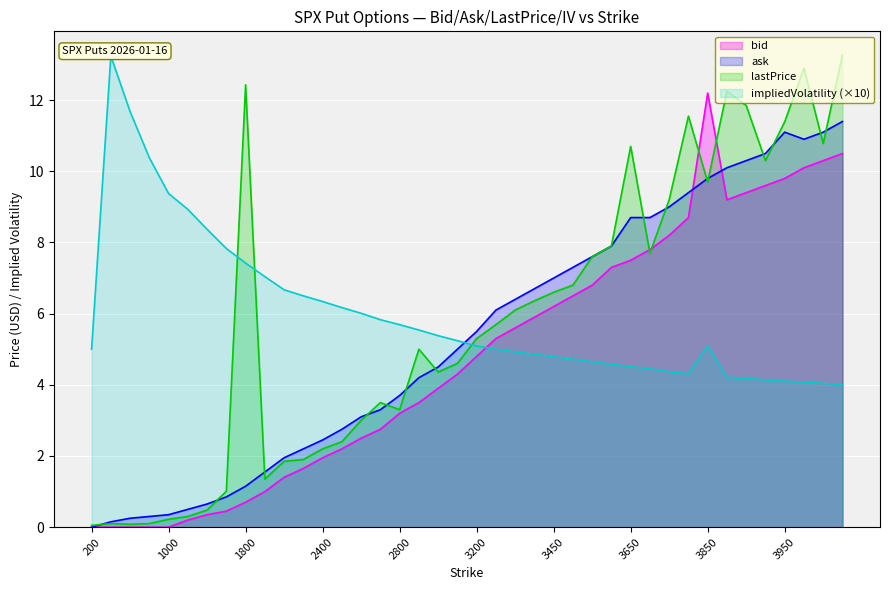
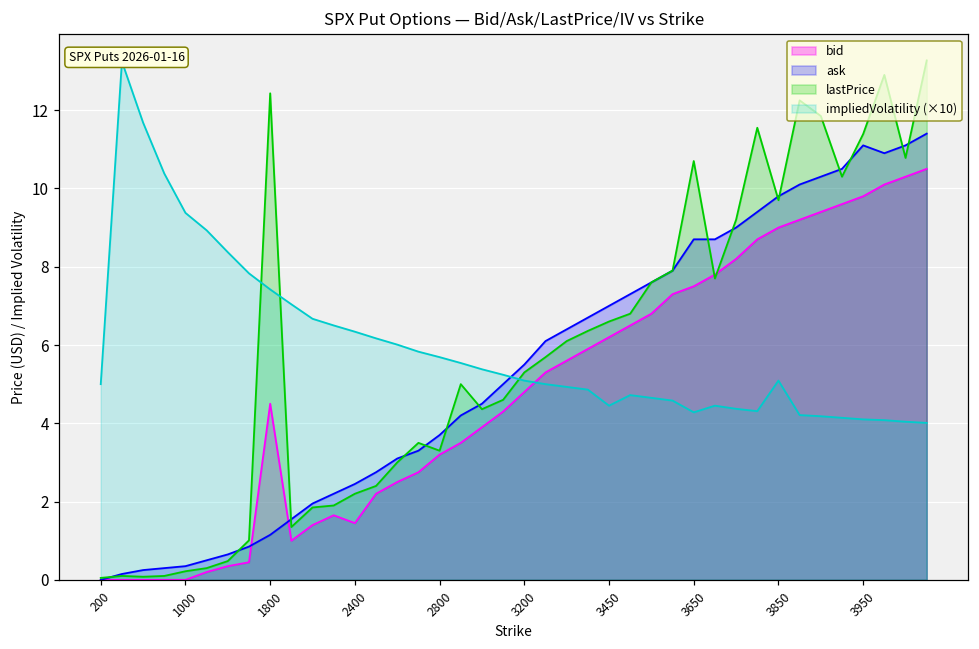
bid, 1800: 0.7 -> 4.5
bid, 2400: 2.0 -> 1.5
impliedVolatility (×10), 3450: 4.8 -> 4.5
impliedVolatility (×10), 3650: 4.5 -> 4.3
bid, 3850: 12.2 -> 9.0
